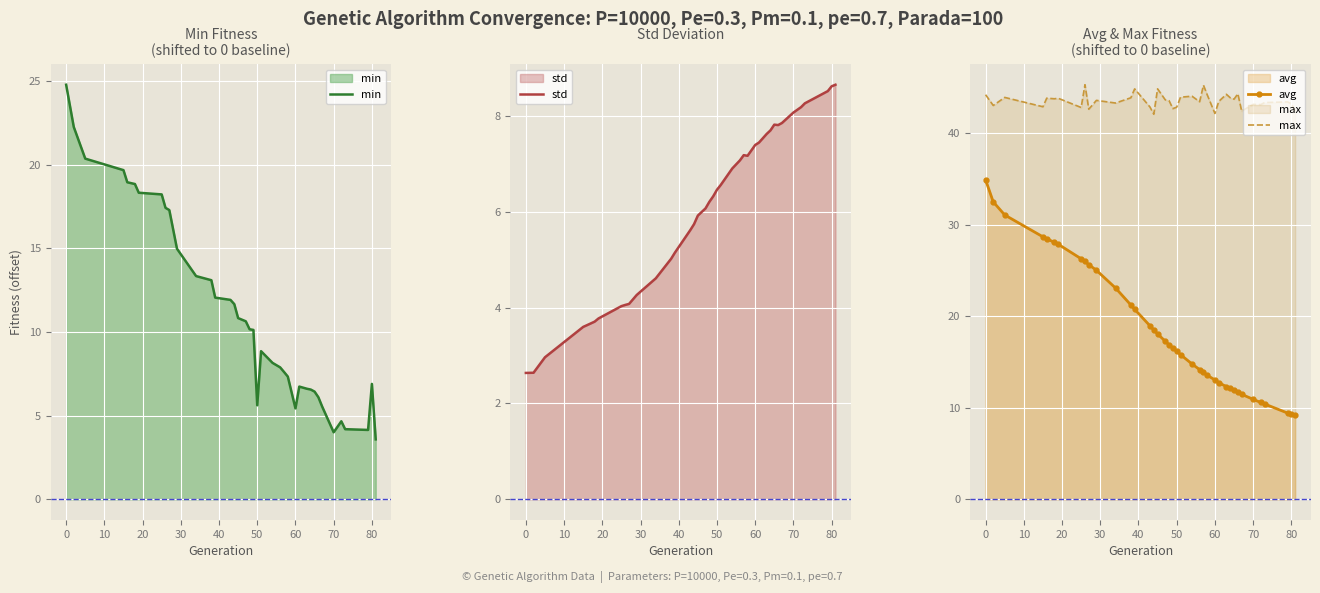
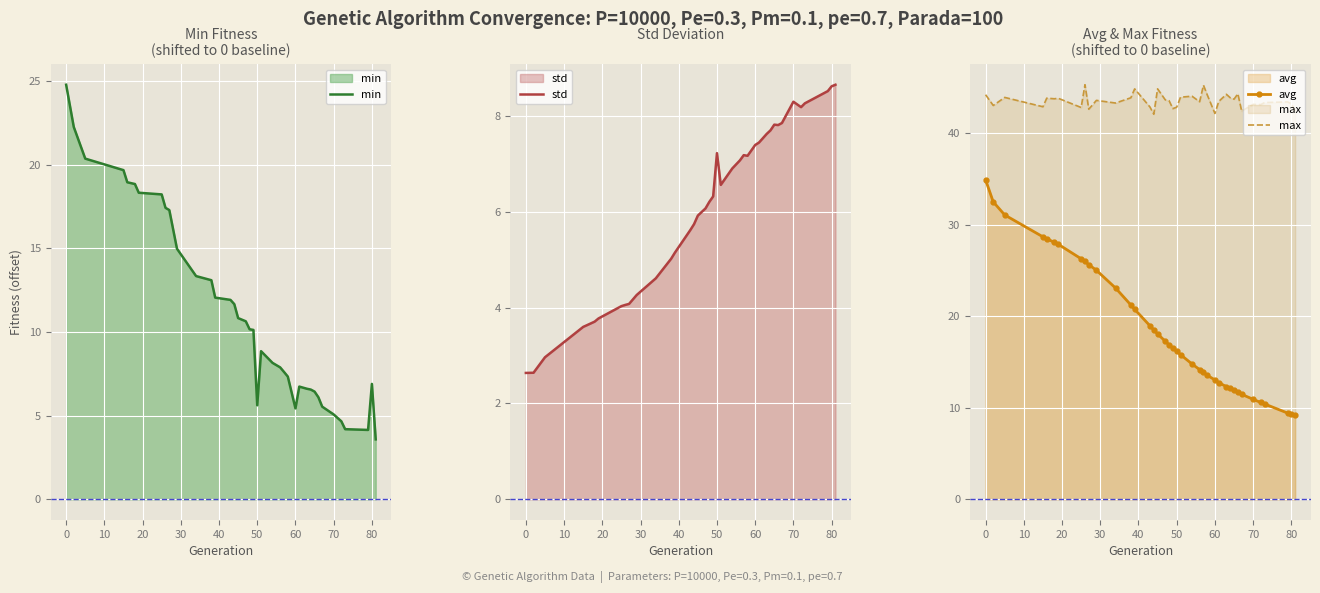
Min Fitness (shifted to 0 baseline), 70: 4.0 -> 5.1
Std Deviation, 50: 6.5 -> 7.2
Std Deviation, 70: 8.1 -> 8.3
